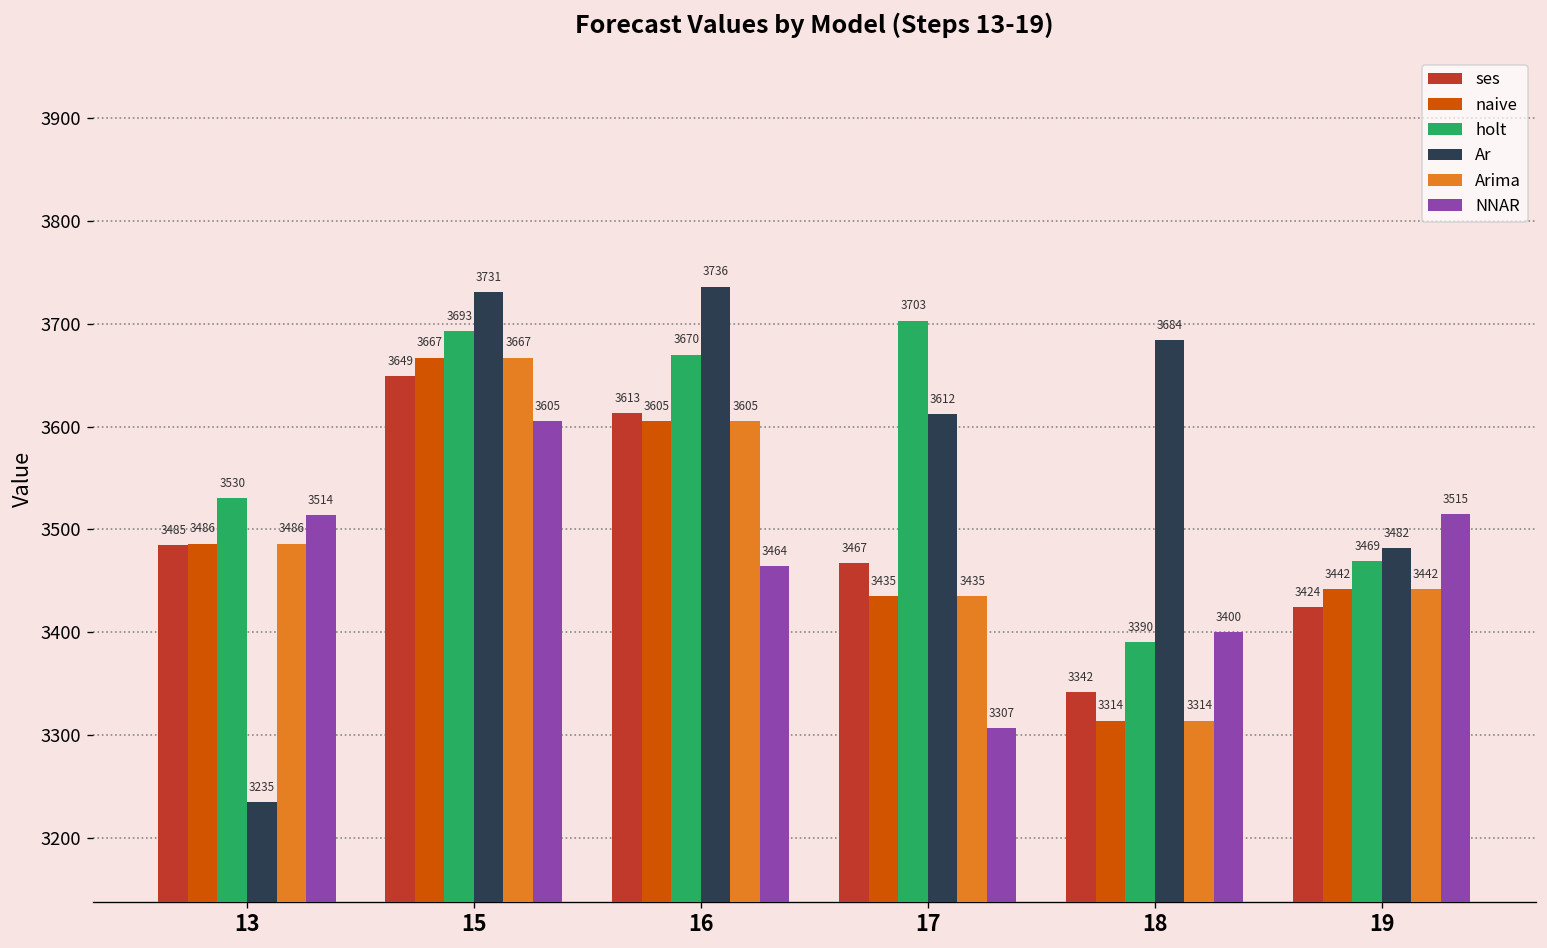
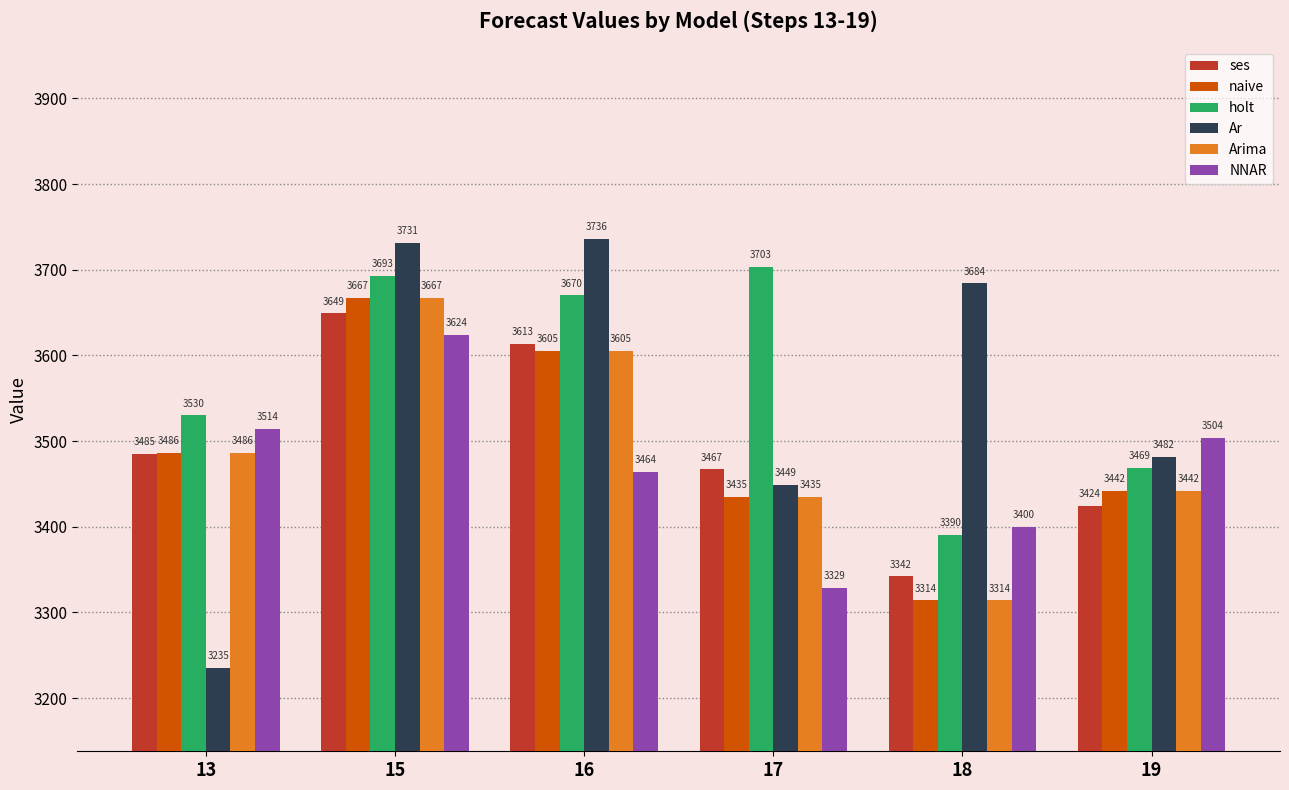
NNAR, 15: 3605 -> 3624
Ar, 17: 3612 -> 3449
NNAR, 17: 3307 -> 3329
NNAR, 19: 3515 -> 3504
